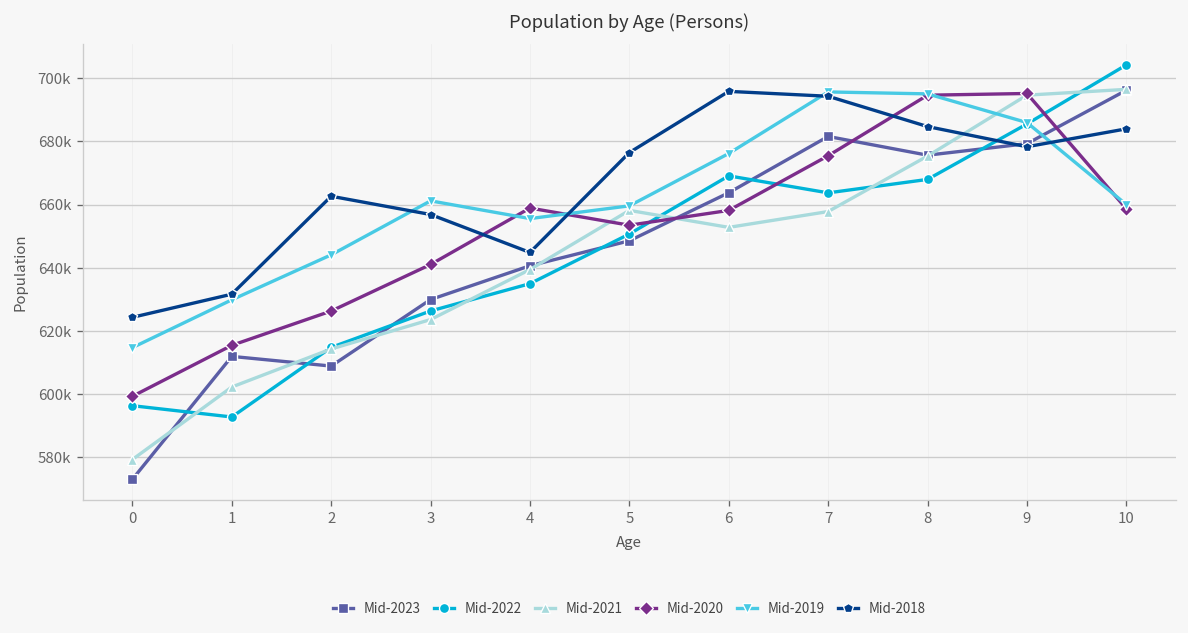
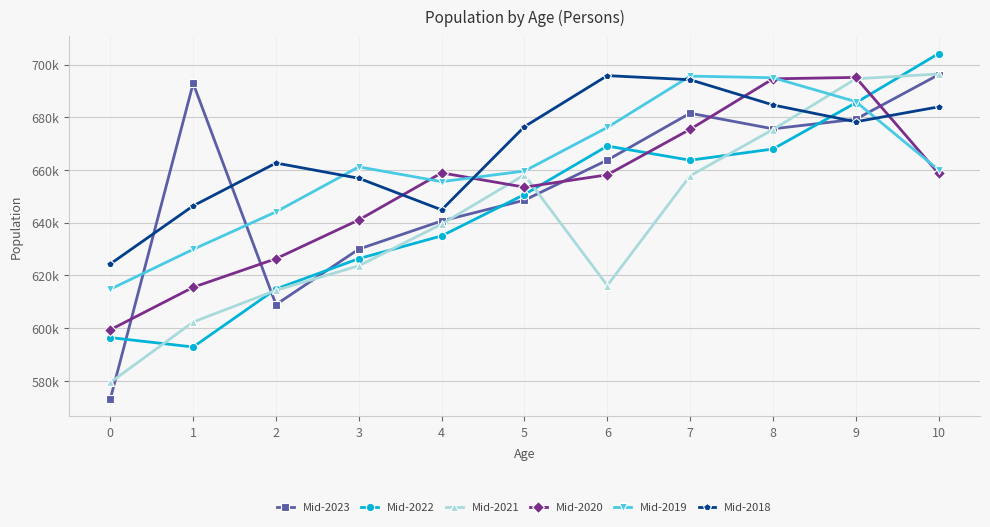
Mid-2023, 1: 612000 -> 693000
Mid-2018, 1: 632000 -> 646000
Mid-2021, 6: 653000 -> 616000
